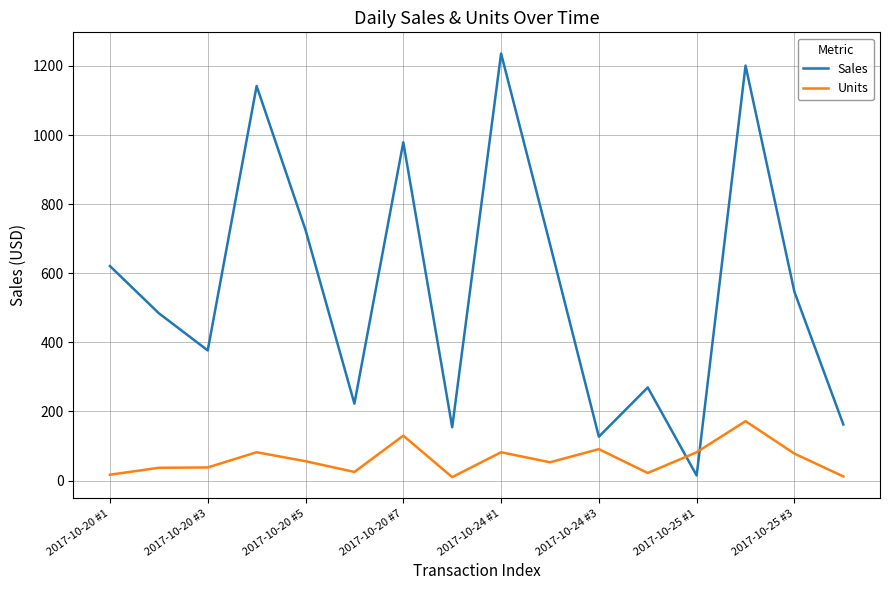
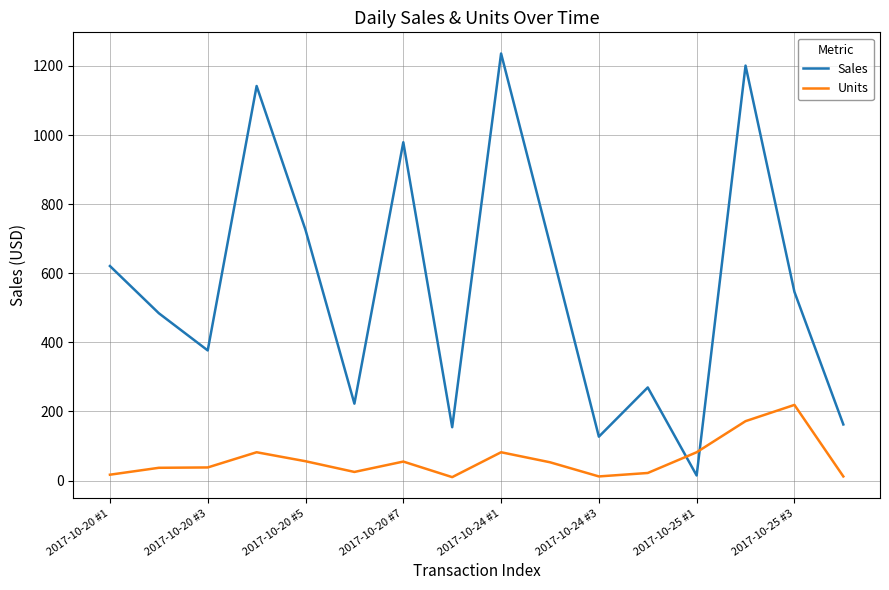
Units, 2017-10-20 #7: 130 -> 60
Units, 2017-10-24 #3: 90 -> 10
Units, 2017-10-25 #3: 80 -> 220
